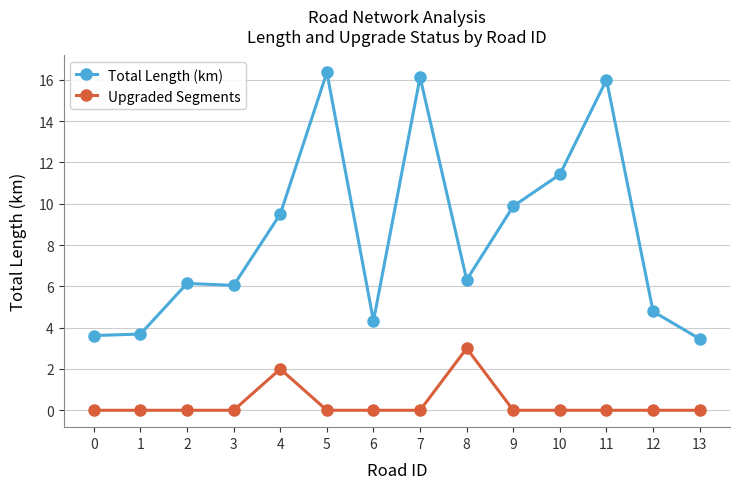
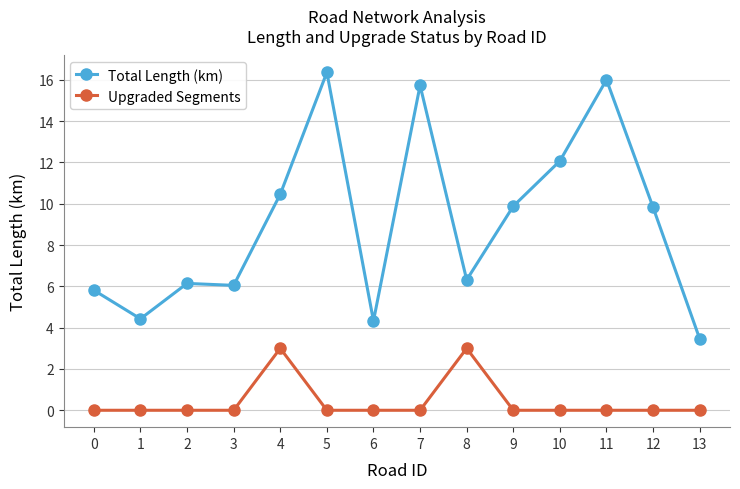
Total Length (km), 0: 3.6 -> 5.8
Total Length (km), 1: 3.7 -> 4.4
Total Length (km), 4: 9.5 -> 10.5
Upgraded Segments, 4: 2 -> 3
Total Length (km), 7: 16.1 -> 15.7
Total Length (km), 10: 11.4 -> 12.1
Total Length (km), 12: 4.8 -> 9.8
